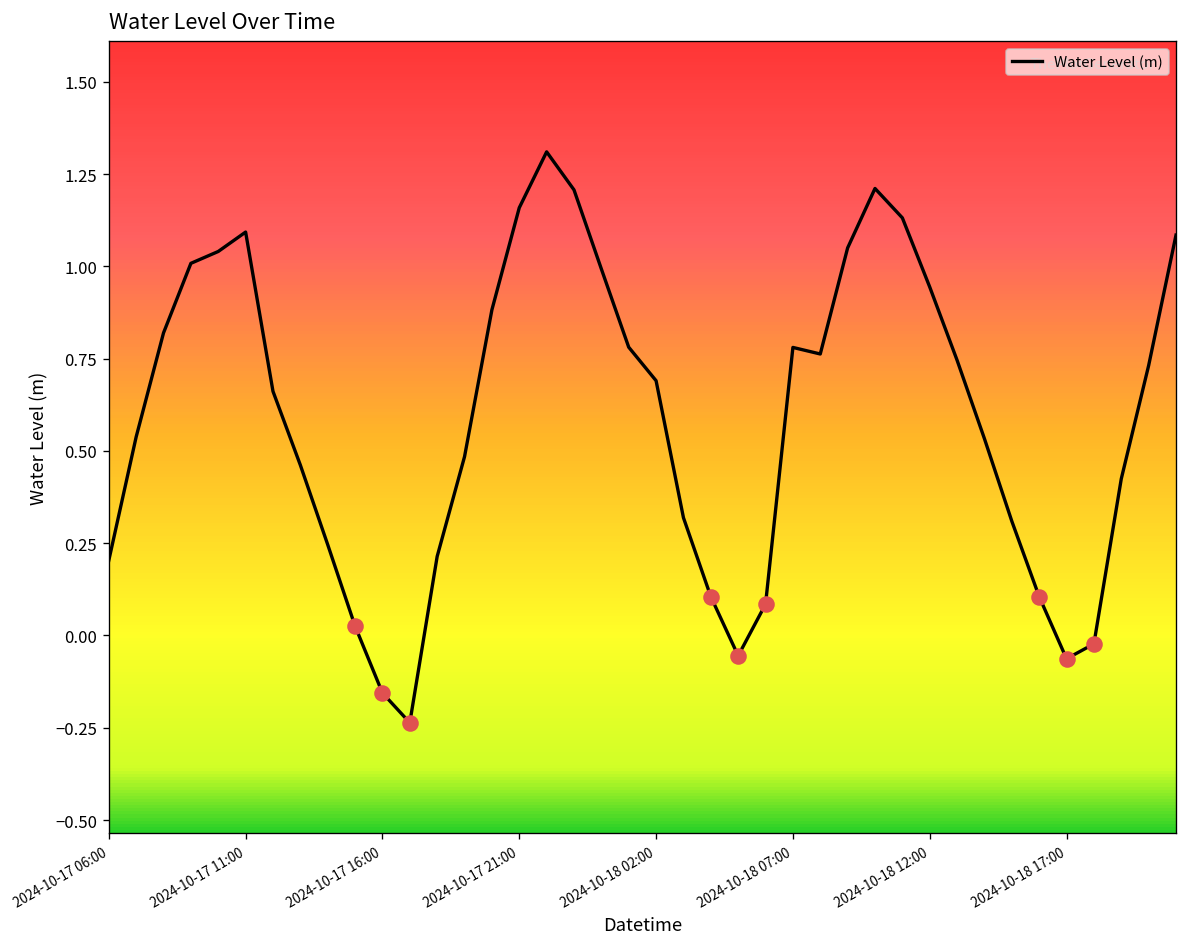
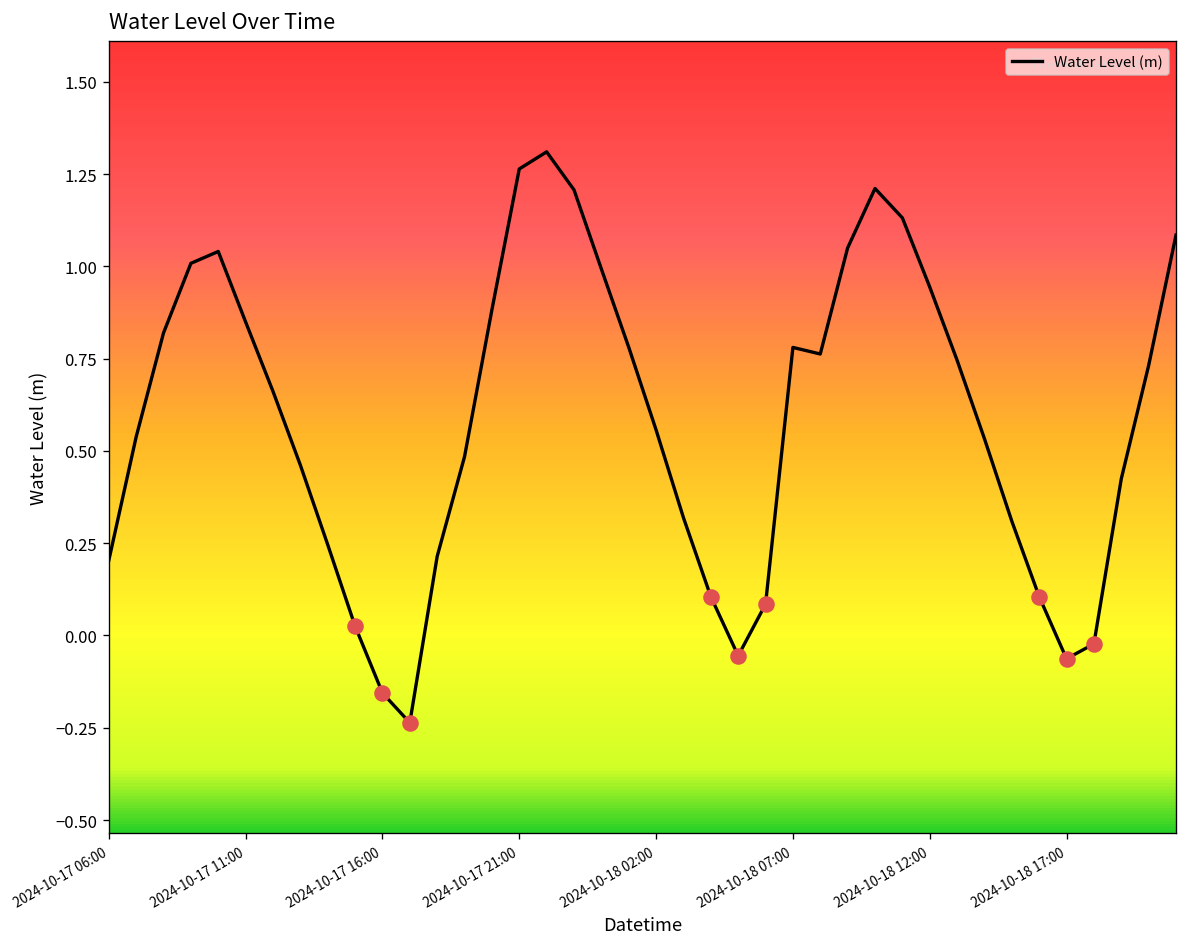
Water Level (m), 2024-10-17 11:00: 1.09 -> 0.85
Water Level (m), 2024-10-17 21:00: 1.16 -> 1.26
Water Level (m), 2024-10-18 02:00: 0.69 -> 0.56
